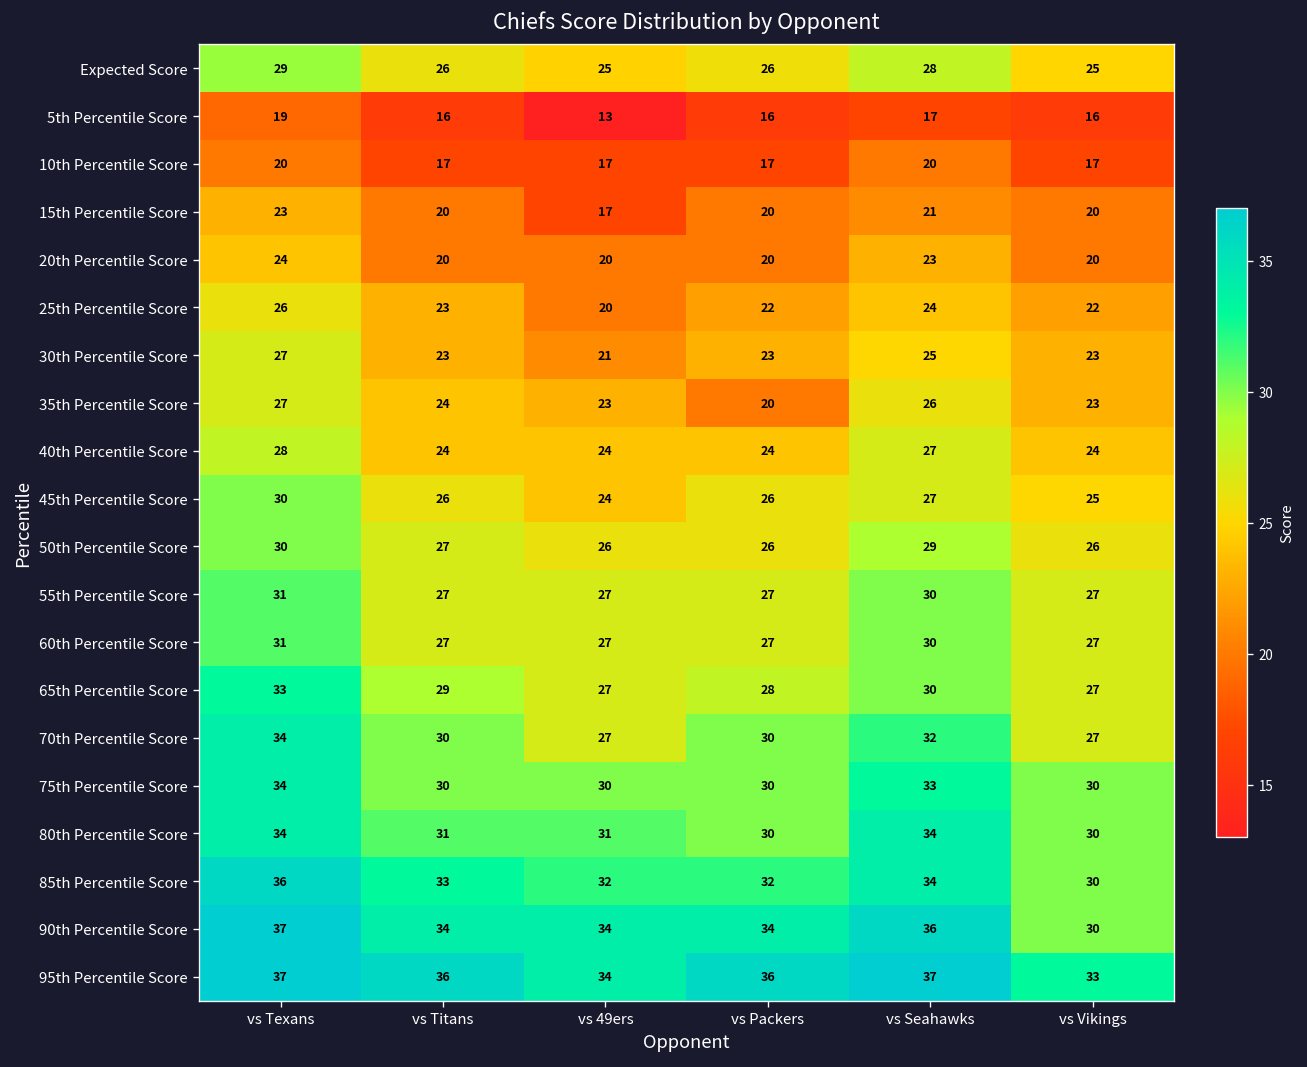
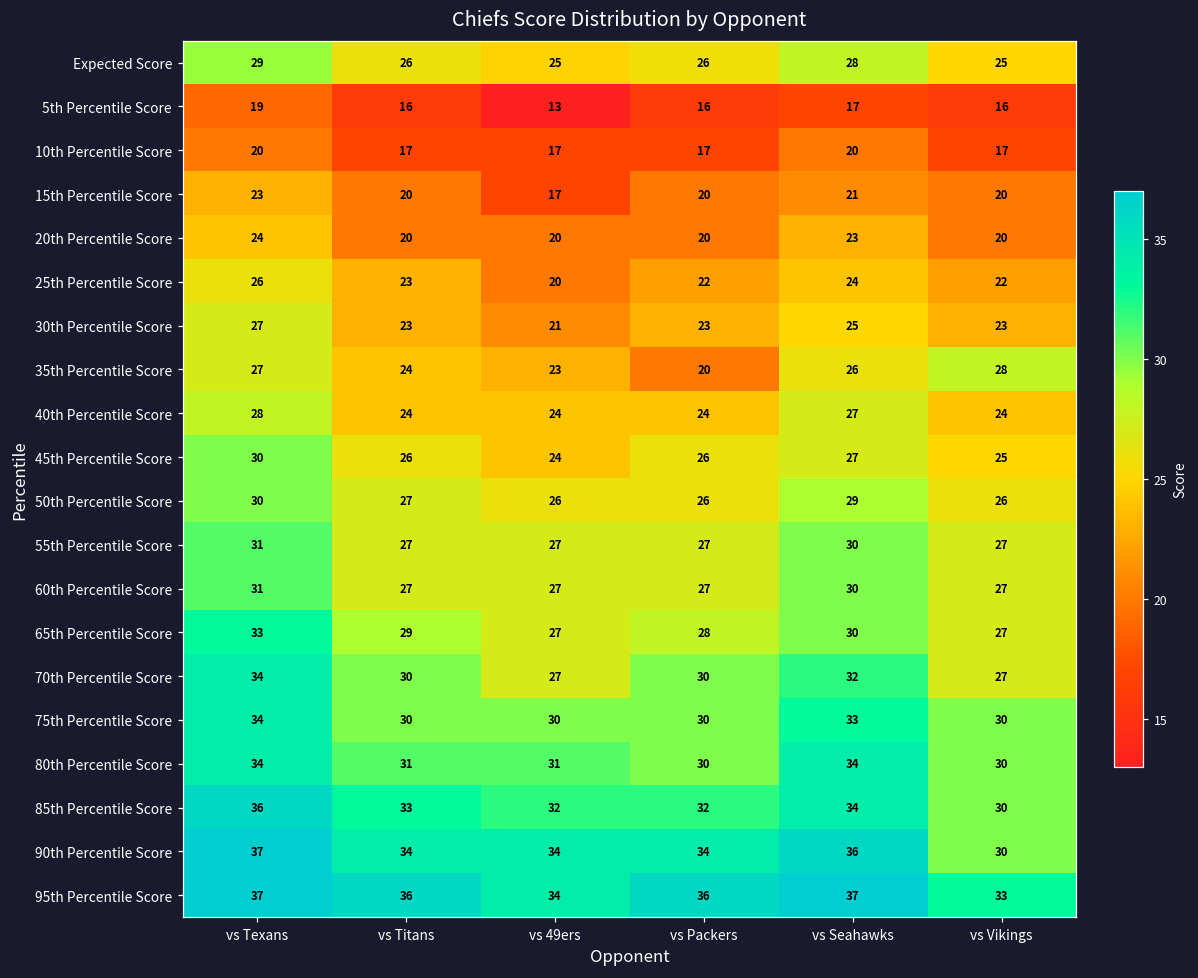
35th Percentile Score, vs Vikings: 23 -> 28
